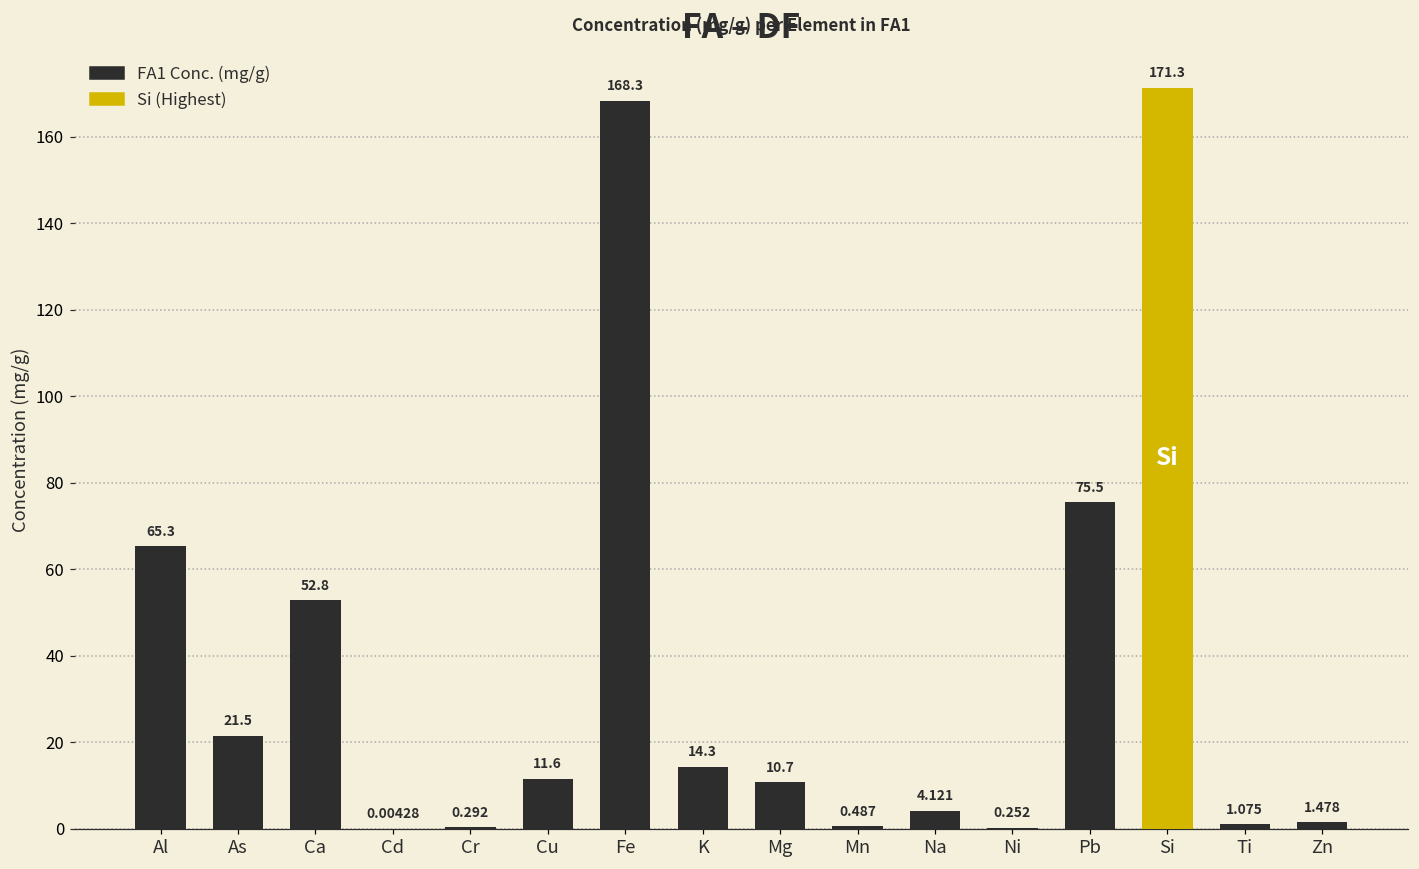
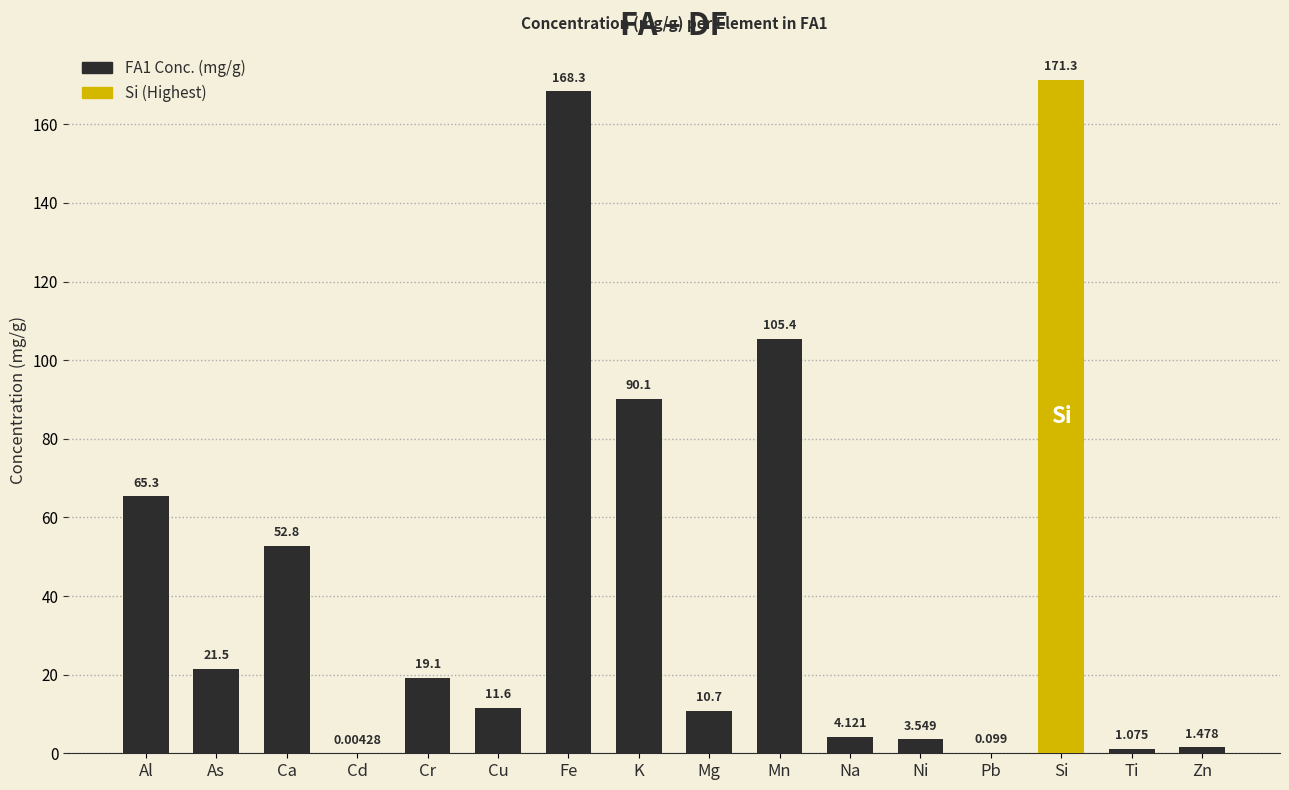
Cr: 0.292 -> 19.1
K: 14.3 -> 90.1
Mn: 0.487 -> 105.4
Ni: 0.252 -> 3.549
Pb: 75.5 -> 0.099
